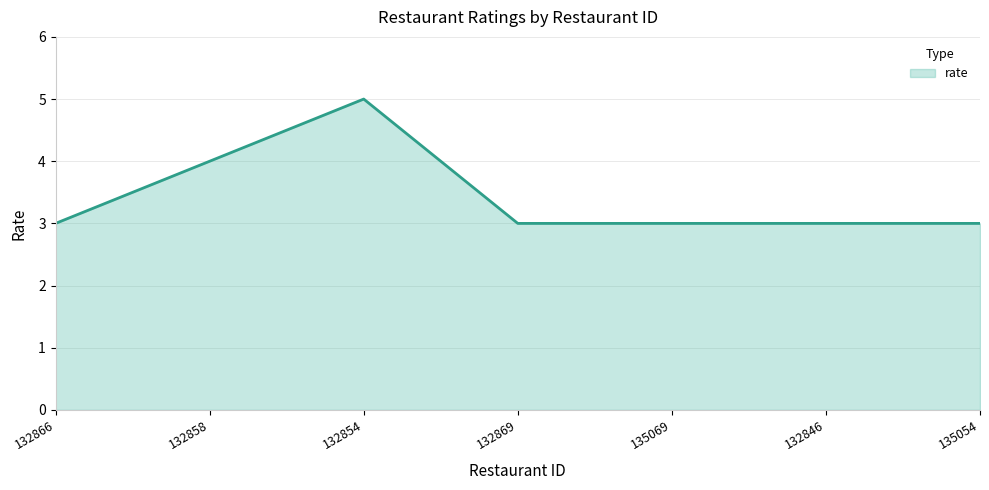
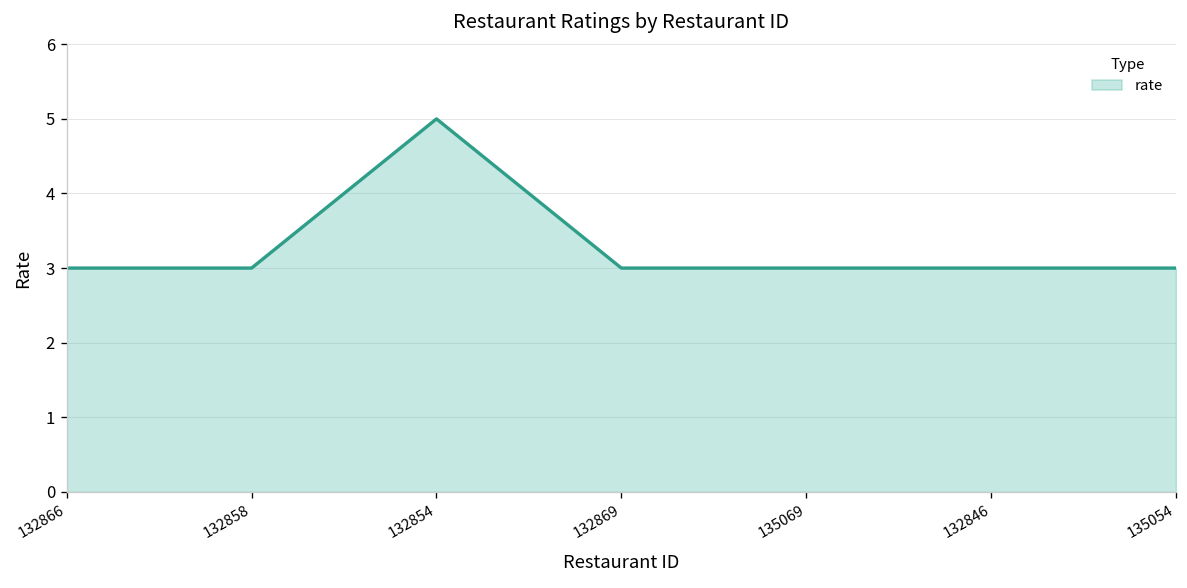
132858: 4 -> 3
